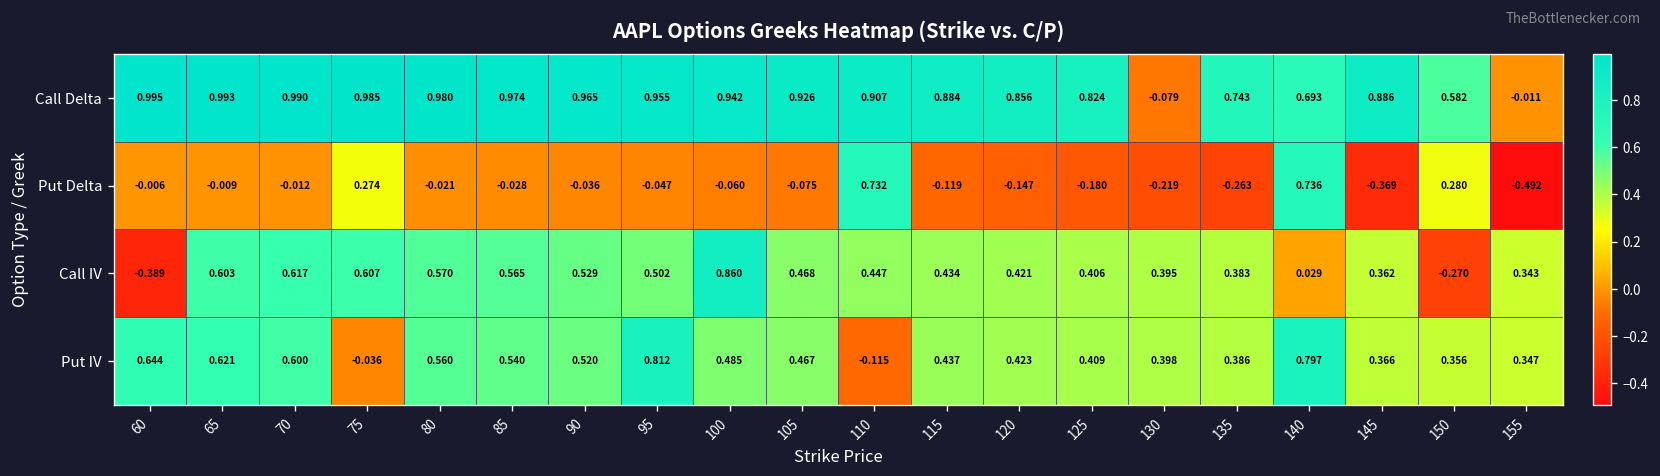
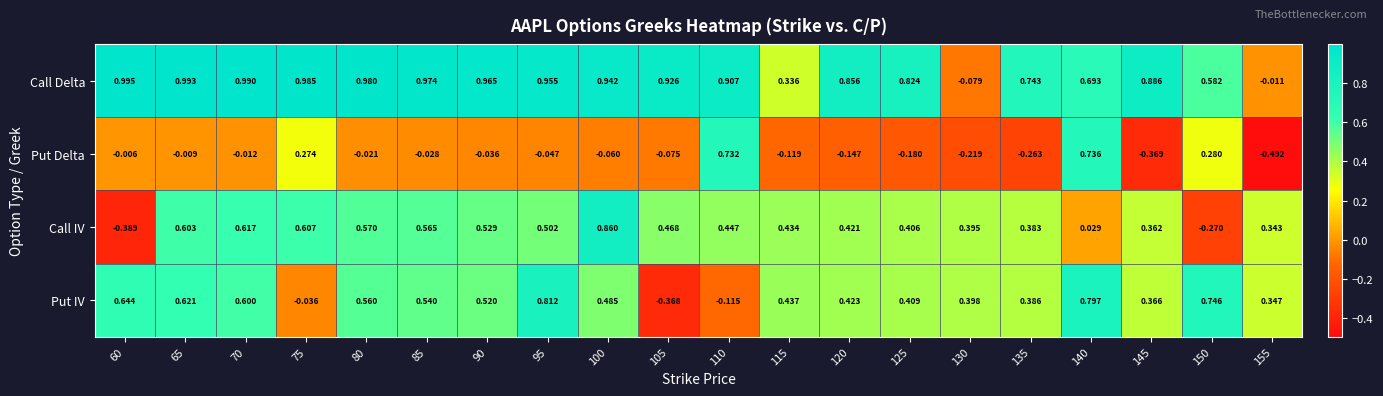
Call Delta, 115: 0.884 -> 0.336
Put IV, 105: 0.467 -> -0.368
Put IV, 150: 0.356 -> 0.746
